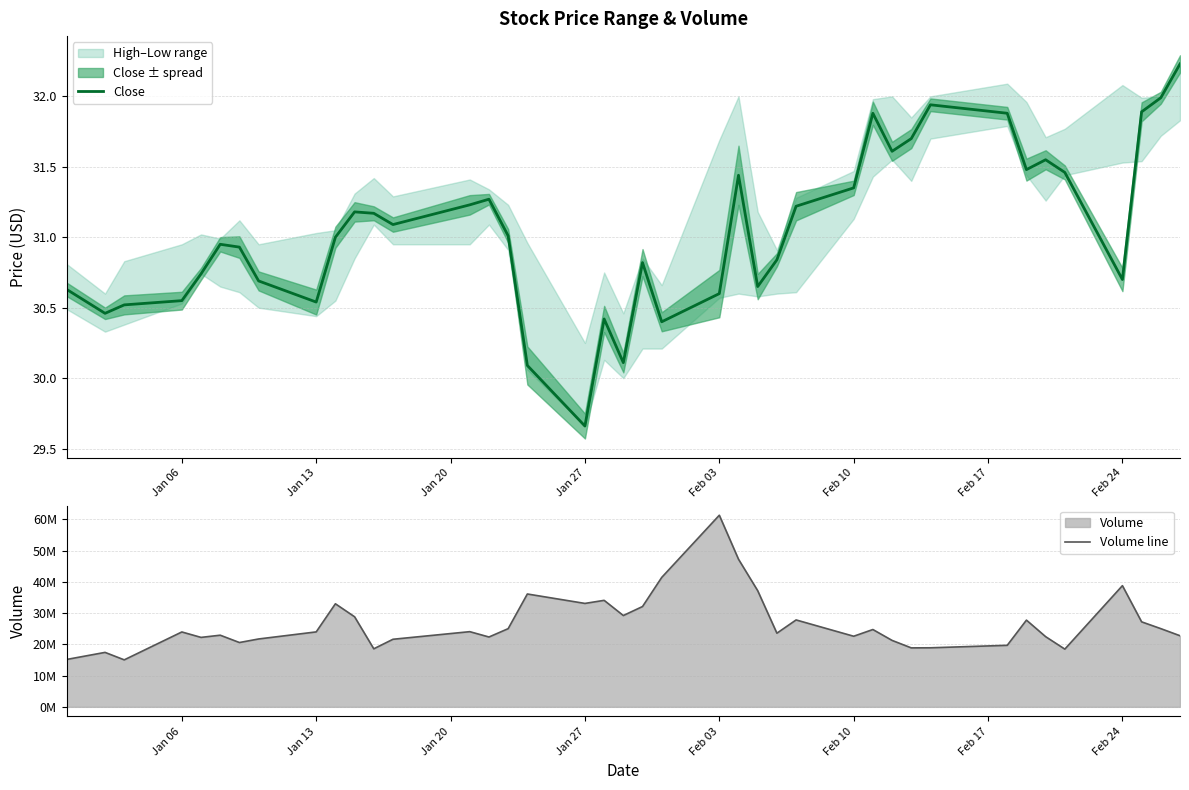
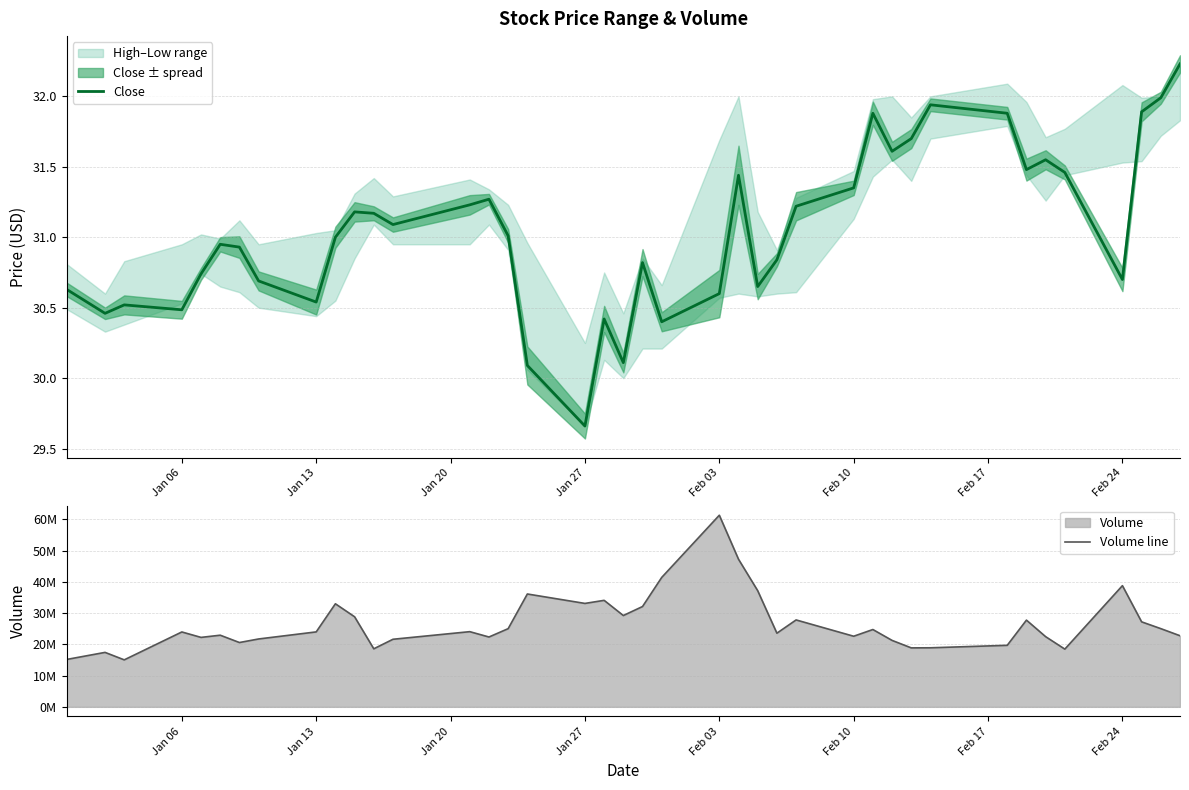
Stock Price Range & Volume, Close, Jan 06: 30.55 -> 30.49
